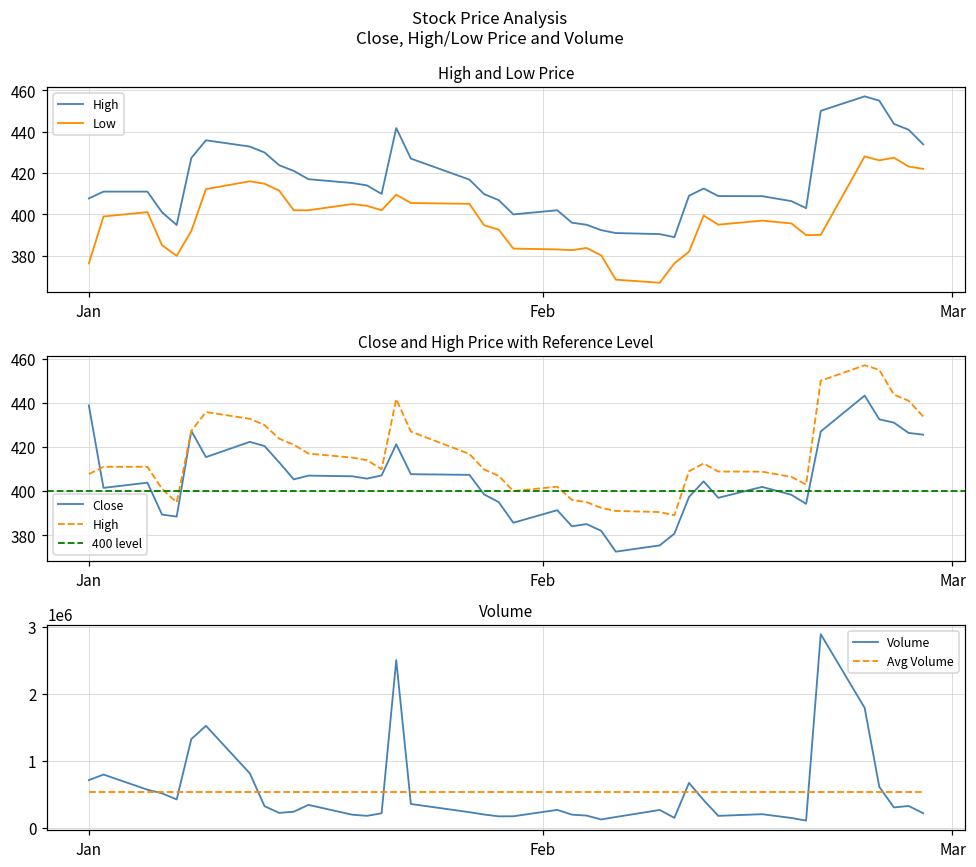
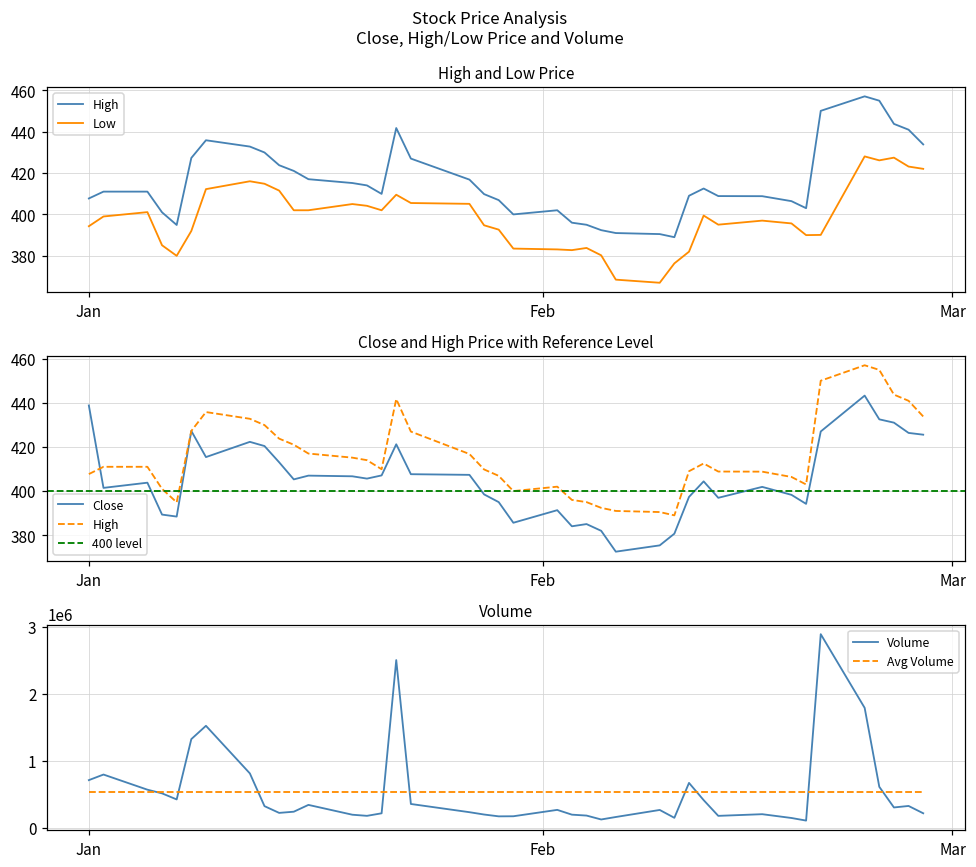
High and Low Price, Low, Jan: 376 -> 394
